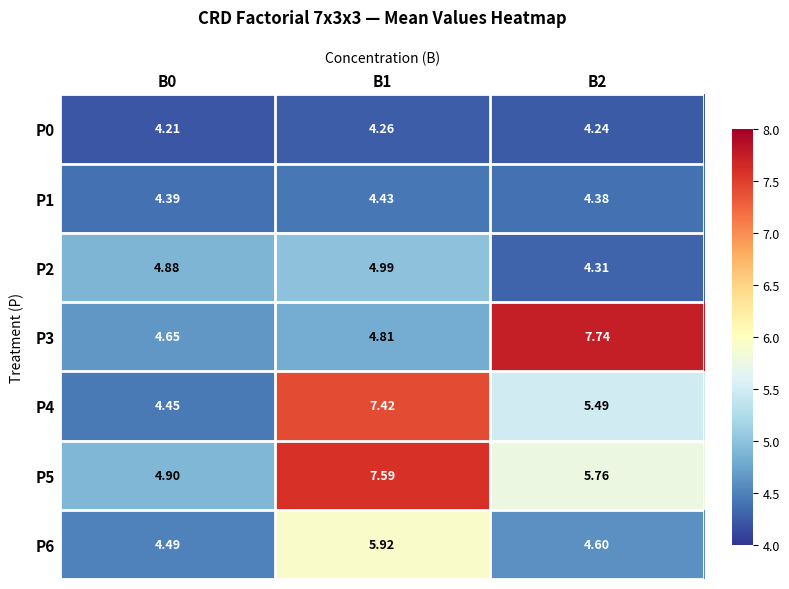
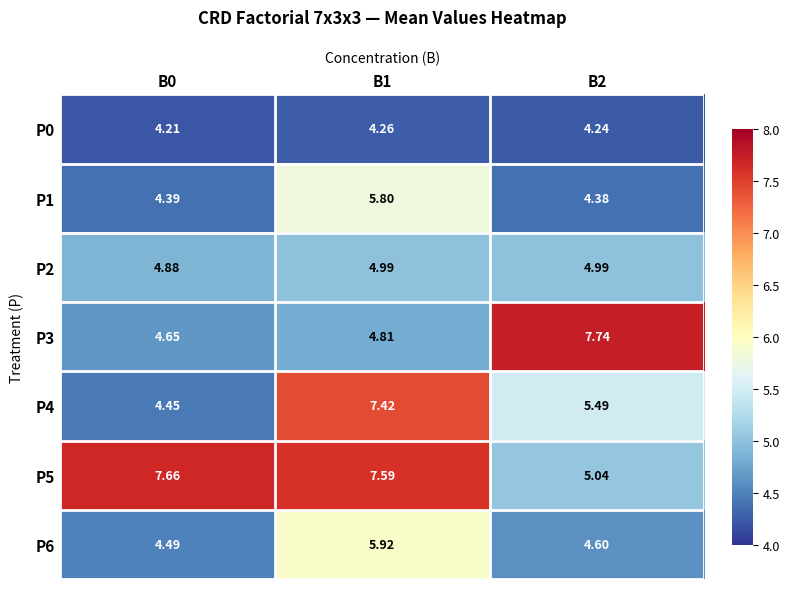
P1, B1: 4.43 -> 5.80
P2, B2: 4.31 -> 4.99
P5, B0: 4.90 -> 7.66
P5, B2: 5.76 -> 5.04
